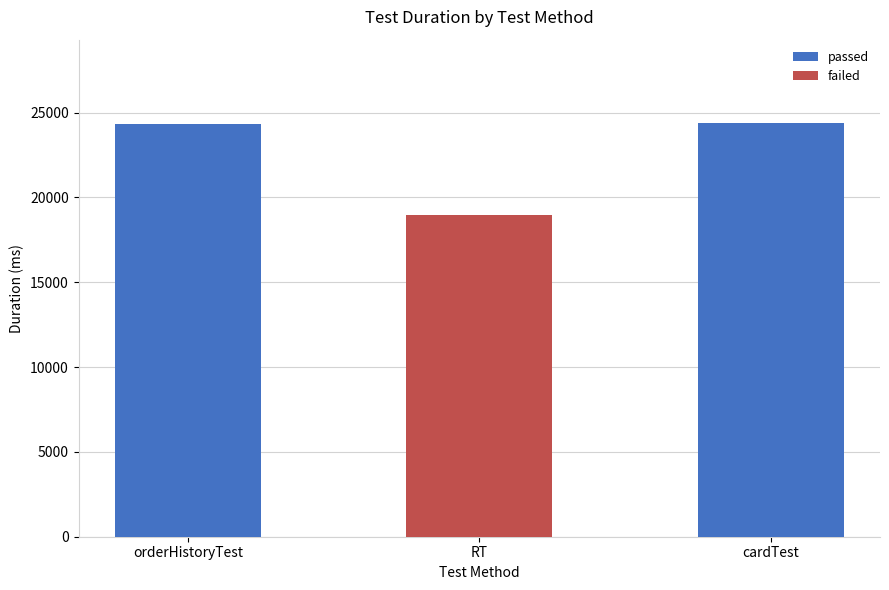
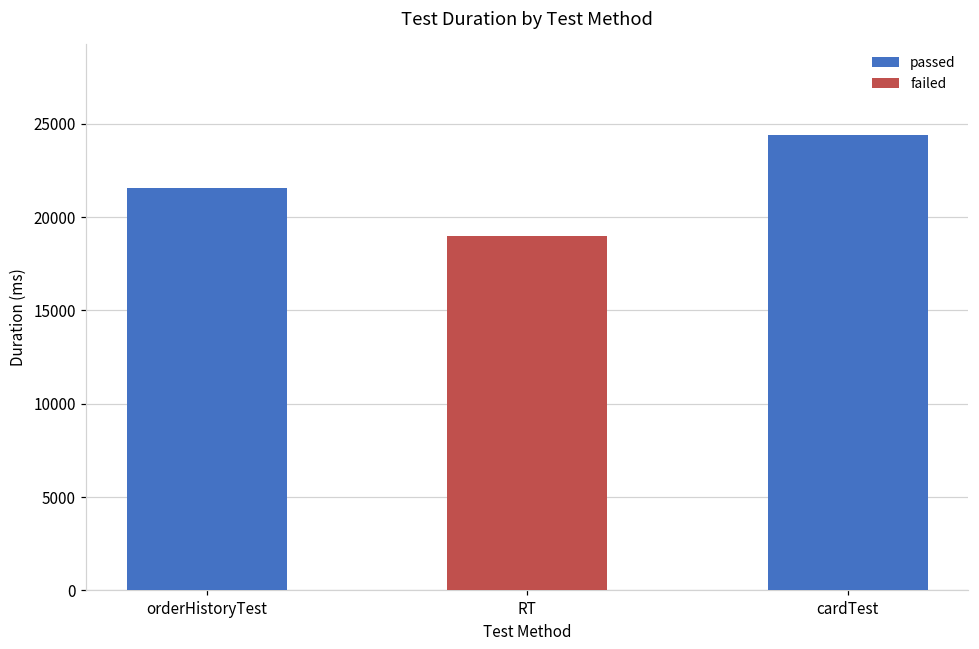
passed, orderHistoryTest: 24300 -> 21600
